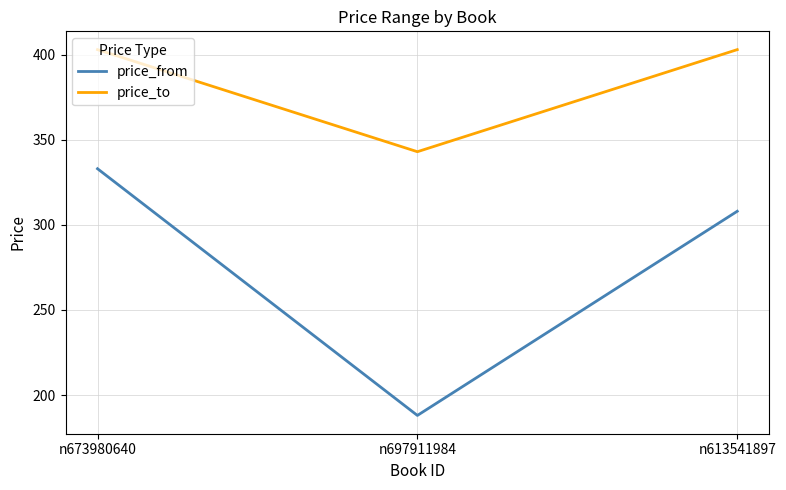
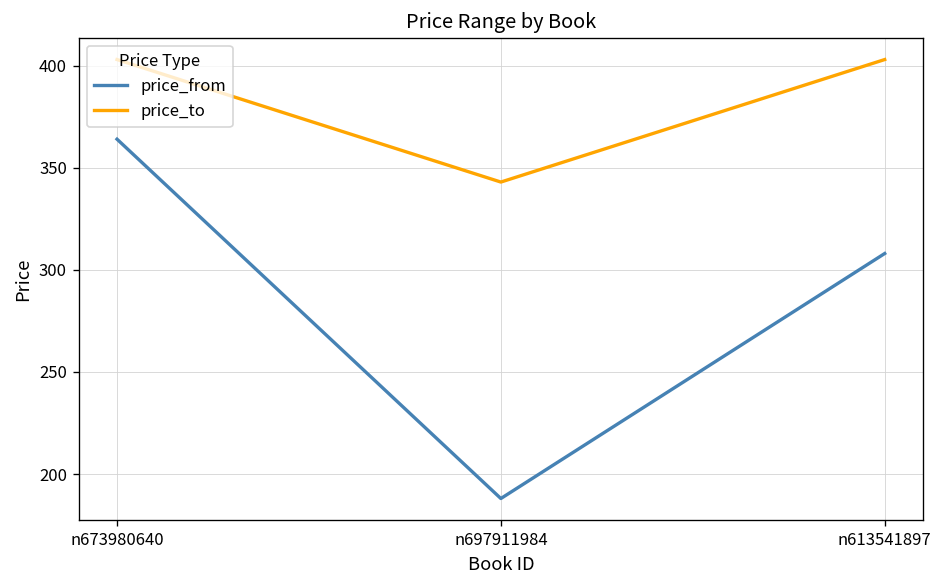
price_from, n673980640: 333 -> 364
